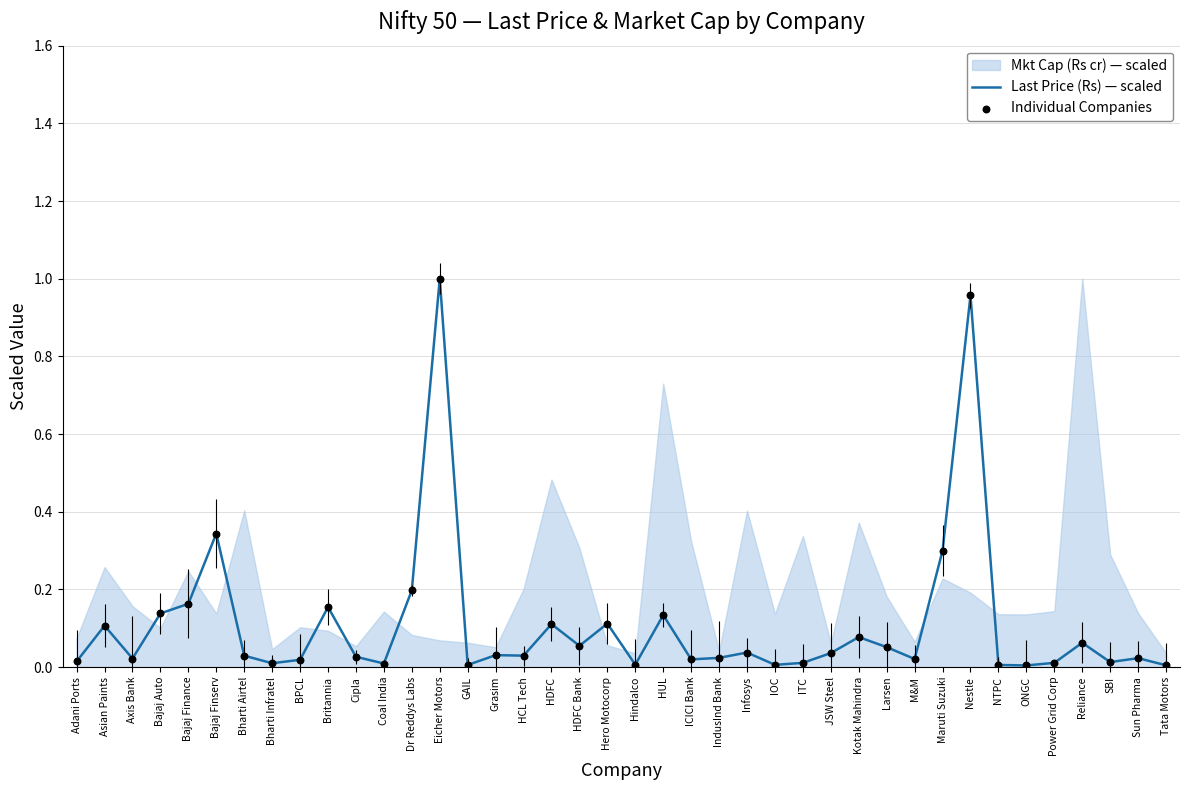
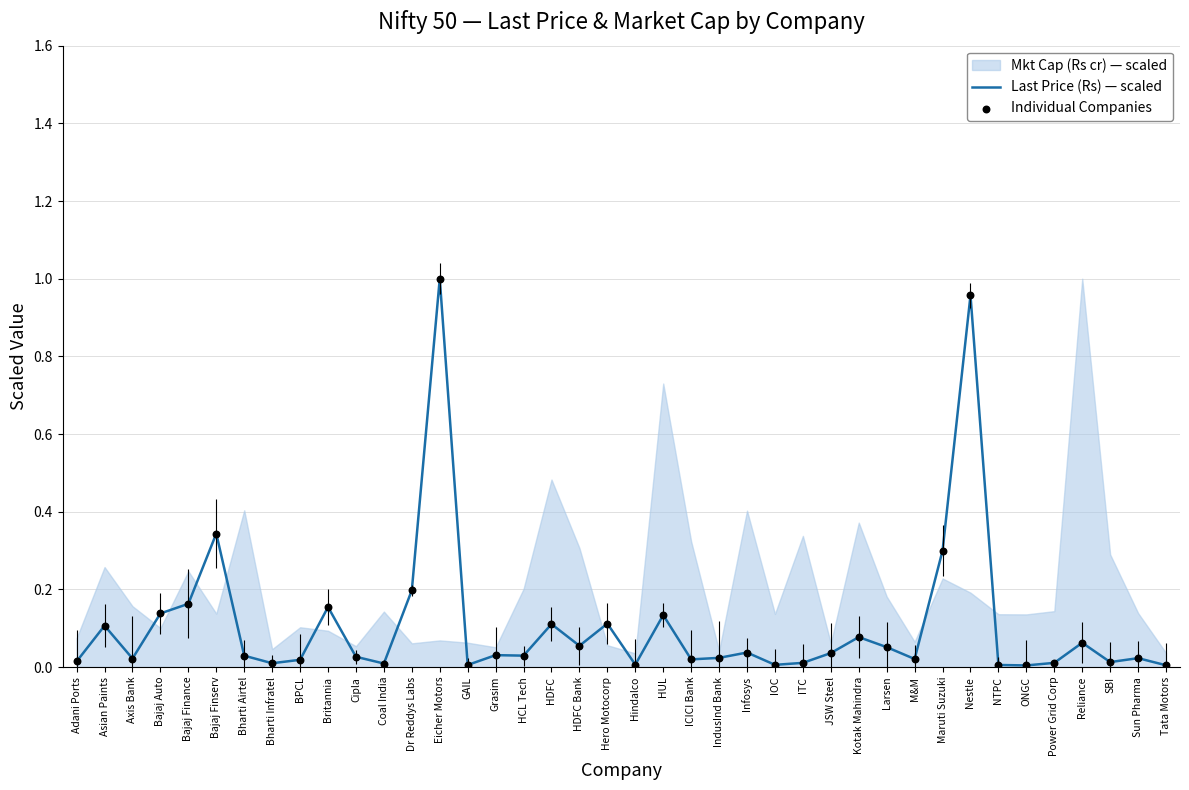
Mkt Cap (Rs cr) — scaled, Dr Reddys Labs: 0.08 -> 0.06
